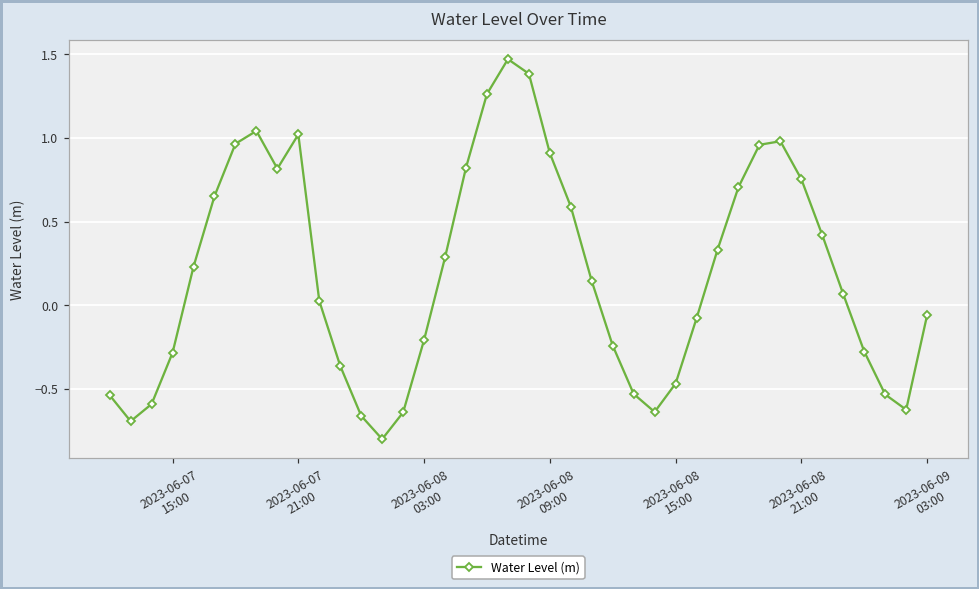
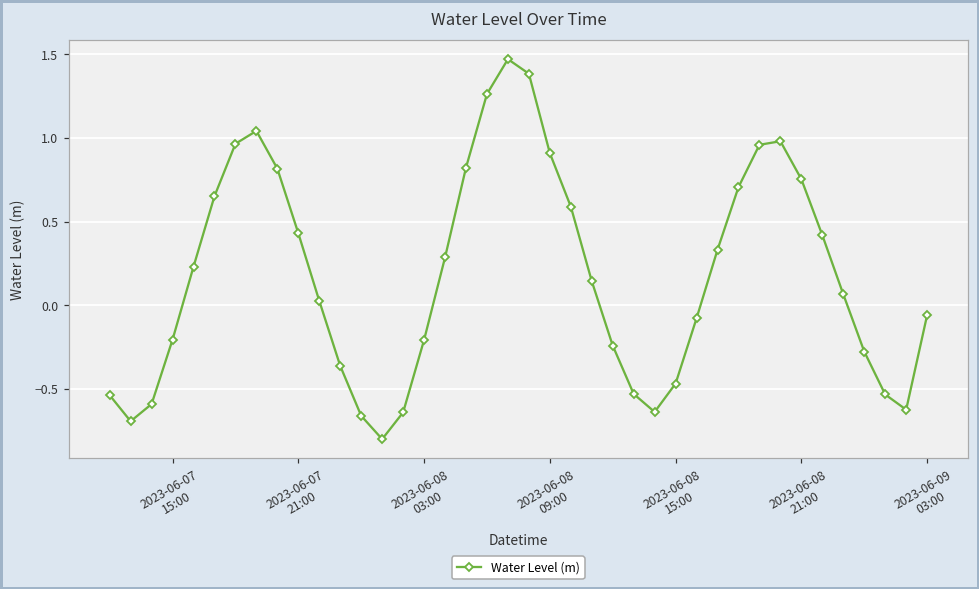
2023-06-07 15:00: -0.28 -> -0.20
2023-06-07 21:00: 1.02 -> 0.43
